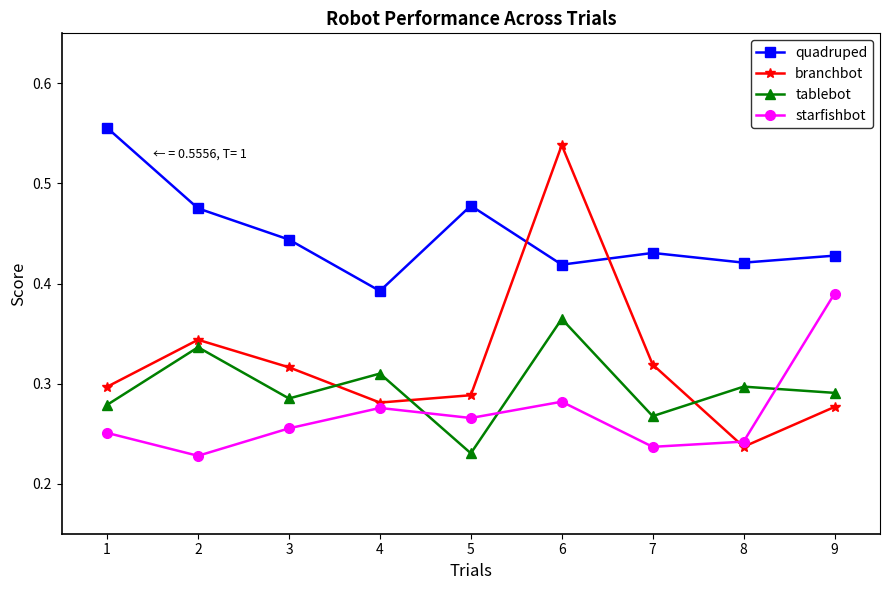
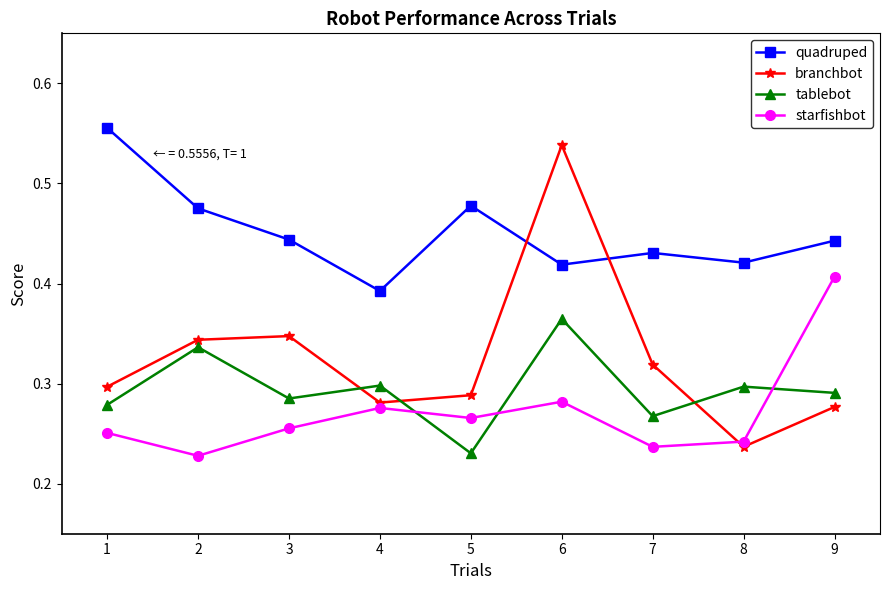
branchbot, 3: 0.316 -> 0.347
tablebot, 4: 0.310 -> 0.298
quadruped, 9: 0.428 -> 0.443
starfishbot, 9: 0.390 -> 0.407
